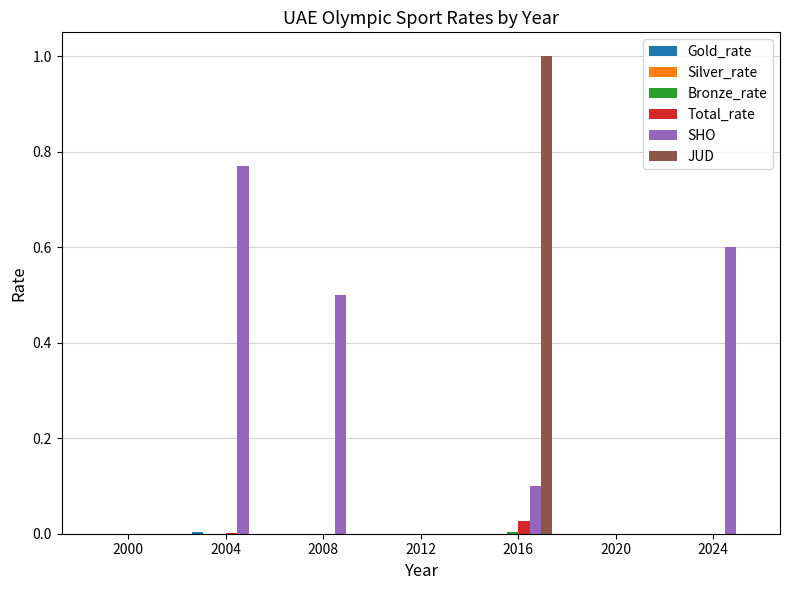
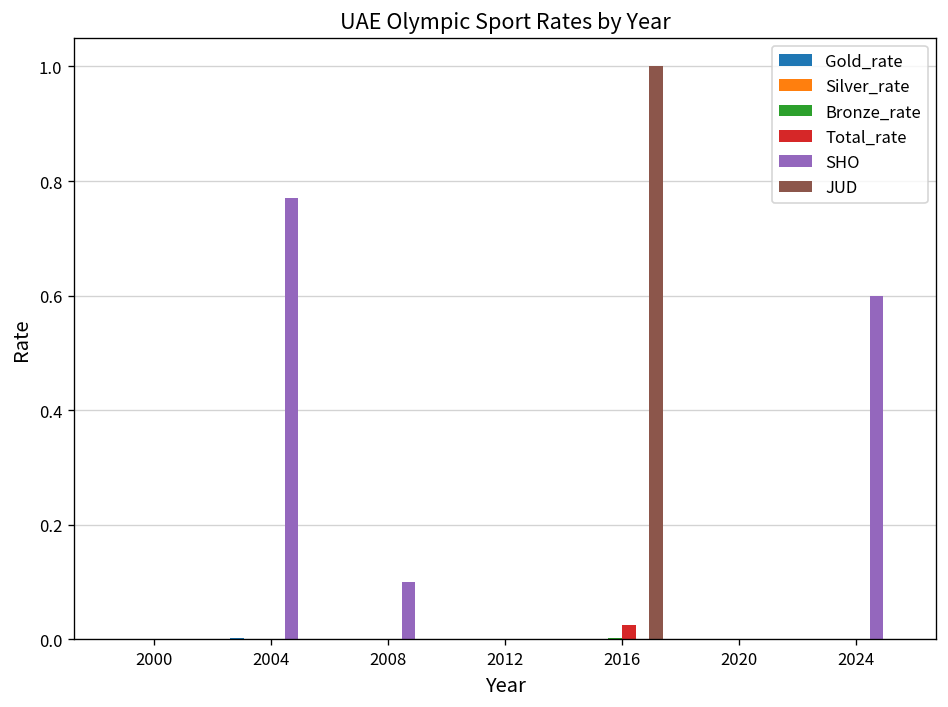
SHO, 2008: 0.5 -> 0.1
SHO, 2016: 0.1 -> 0.0
